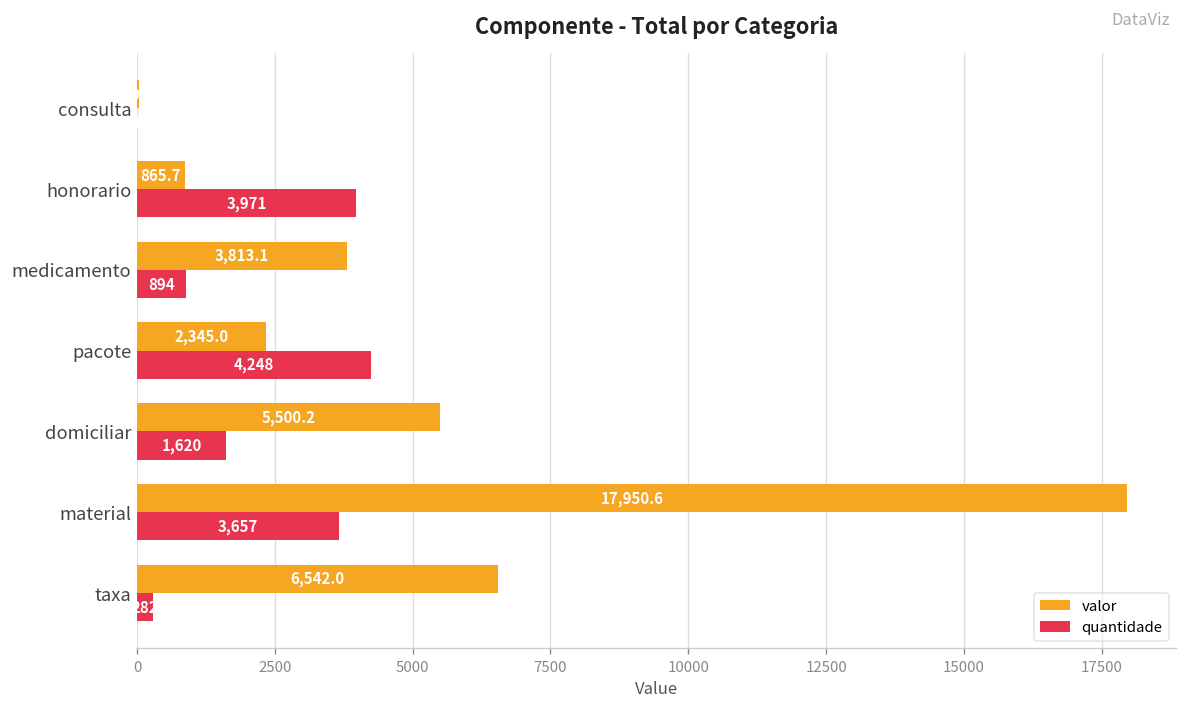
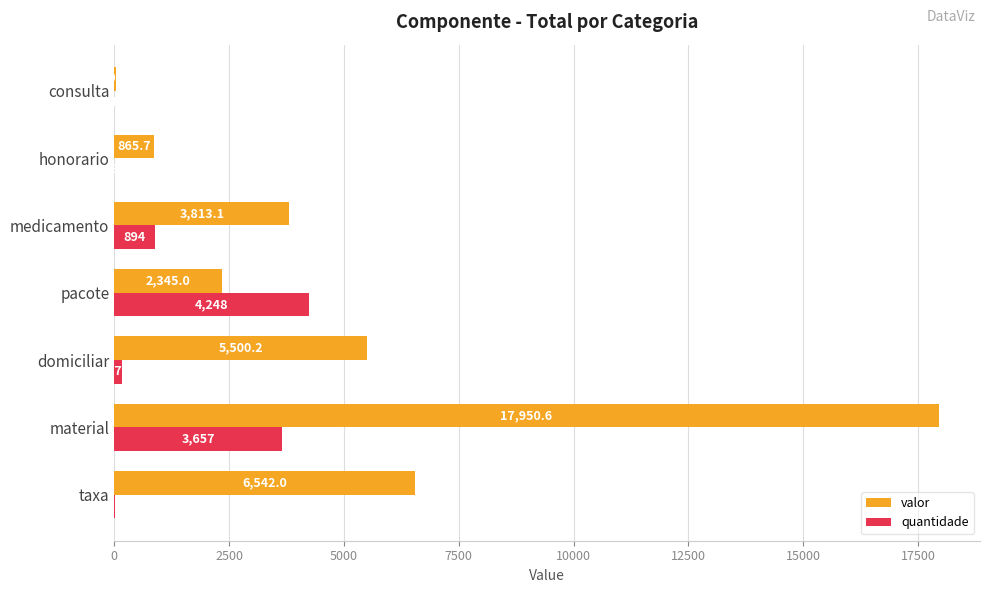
quantidade, honorario: 4000 -> 0
quantidade, domiciliar: 1600 -> 200
quantidade, taxa: 300 -> 0
